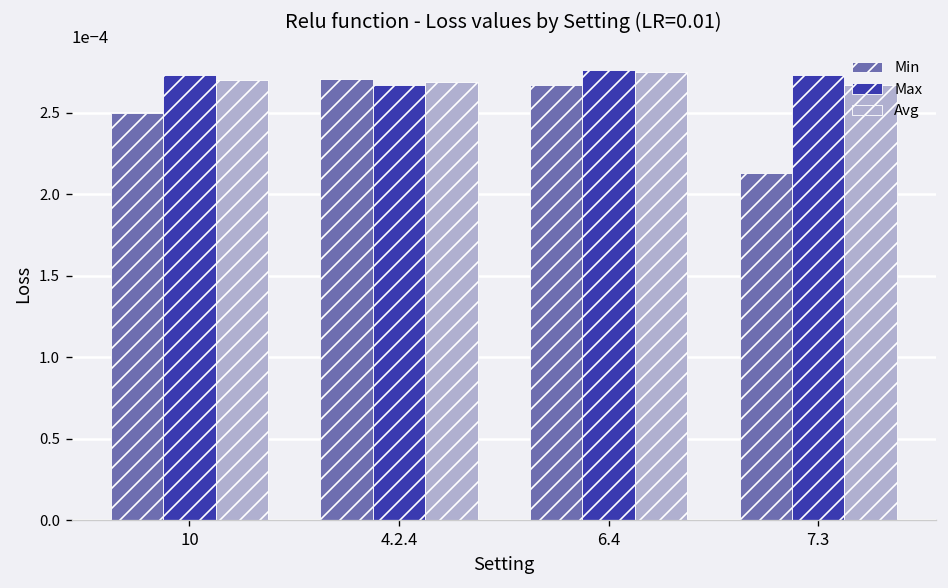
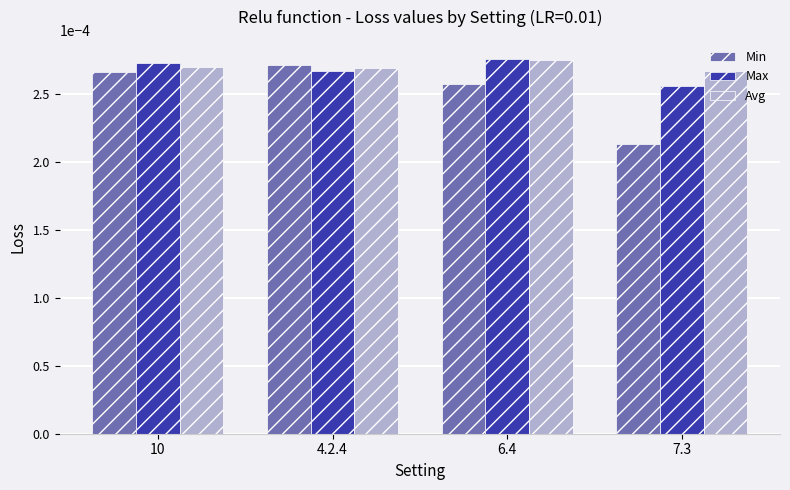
Min, 10: 0.000250 -> 0.000266
Min, 6.4: 0.000267 -> 0.000257
Max, 7.3: 0.000273 -> 0.000256
